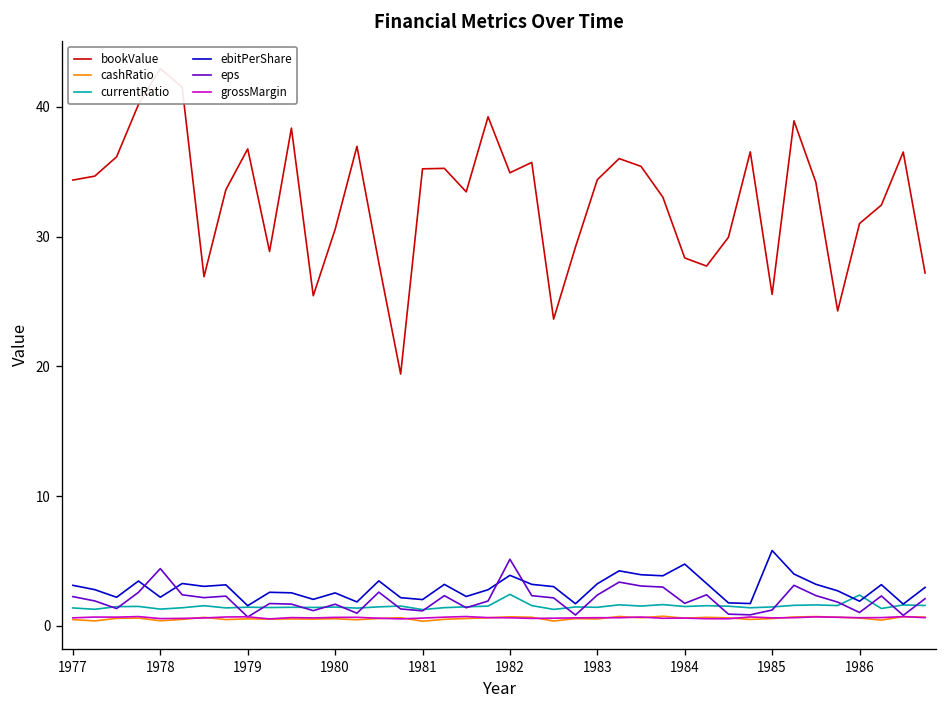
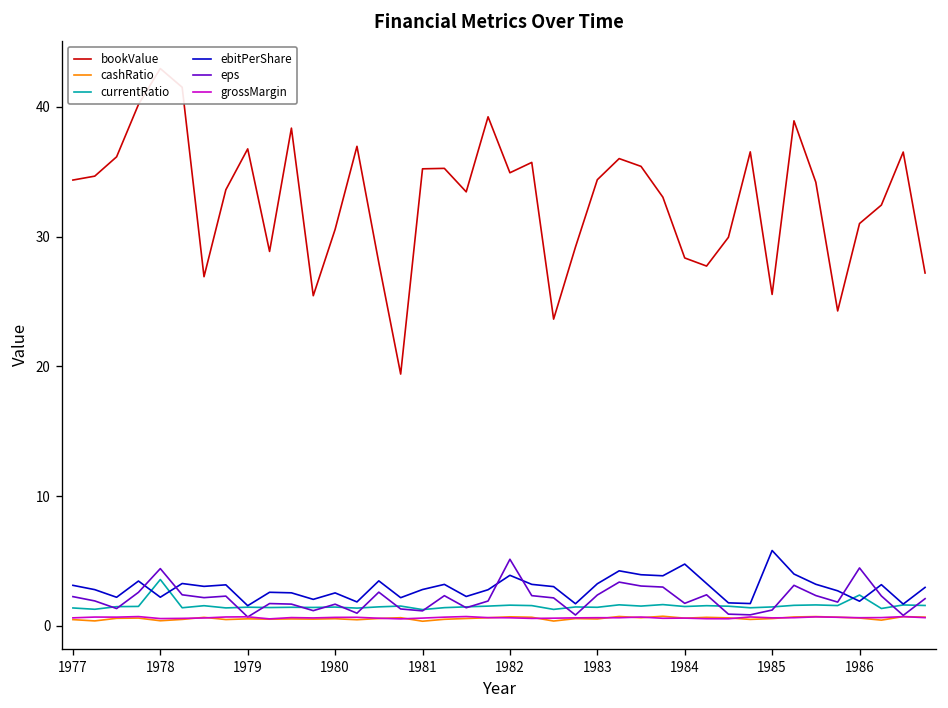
currentRatio, 1978: 1.3 -> 3.6
ebitPerShare, 1981: 2.0 -> 2.8
currentRatio, 1982: 2.4 -> 1.6
eps, 1986: 1.0 -> 4.5
